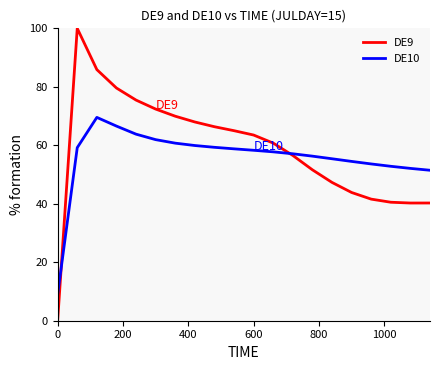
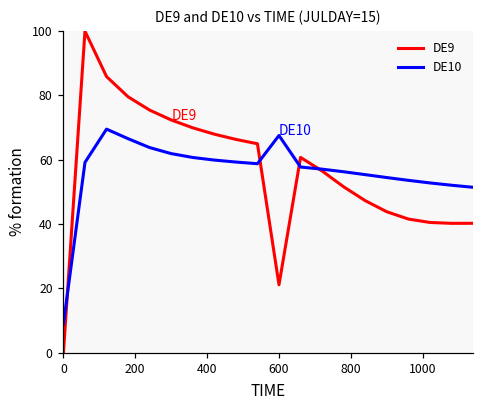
DE9, 600: 64 -> 21
DE10, 600: 58 -> 68
